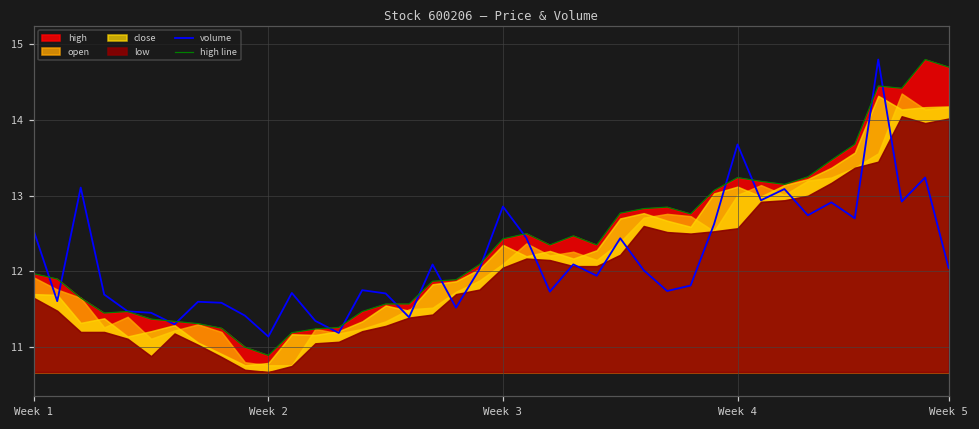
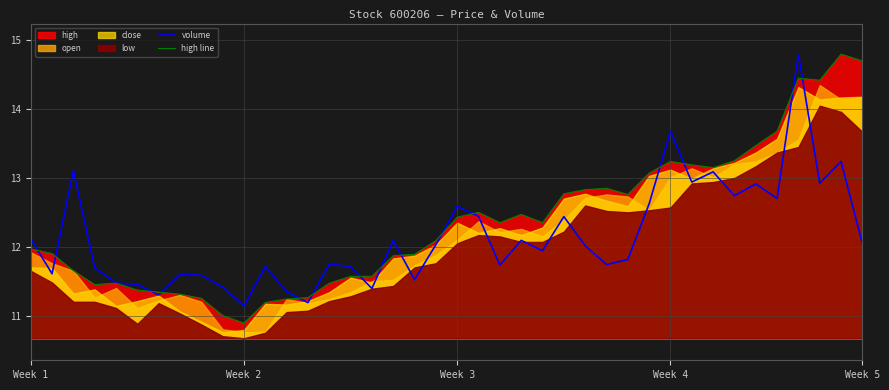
volume, Week 1: 12.5 -> 12.1
volume, Week 3: 12.9 -> 12.6
low, Week 5: 14.0 -> 13.7
